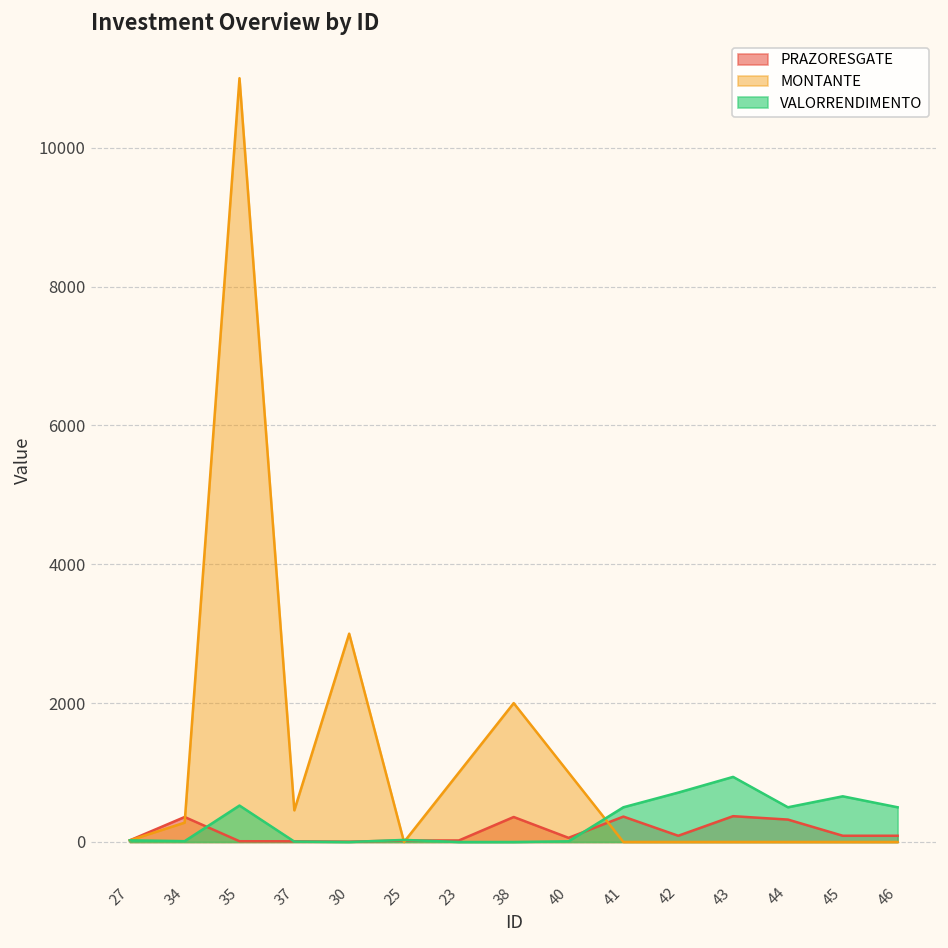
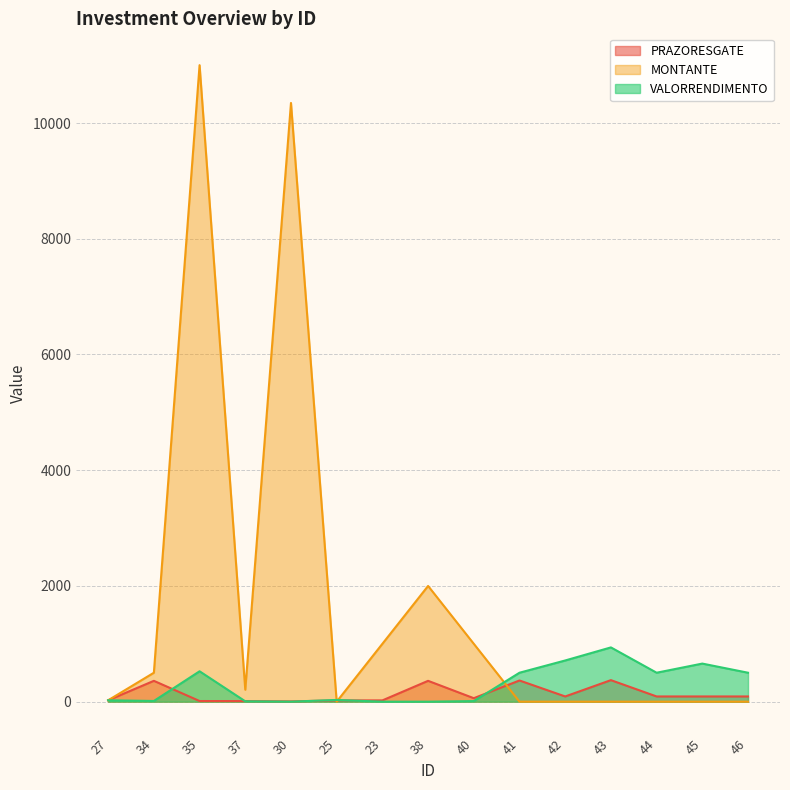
MONTANTE, 34: 300 -> 500
MONTANTE, 37: 500 -> 200
MONTANTE, 30: 3000 -> 10300
PRAZORESGATE, 44: 300 -> 100
